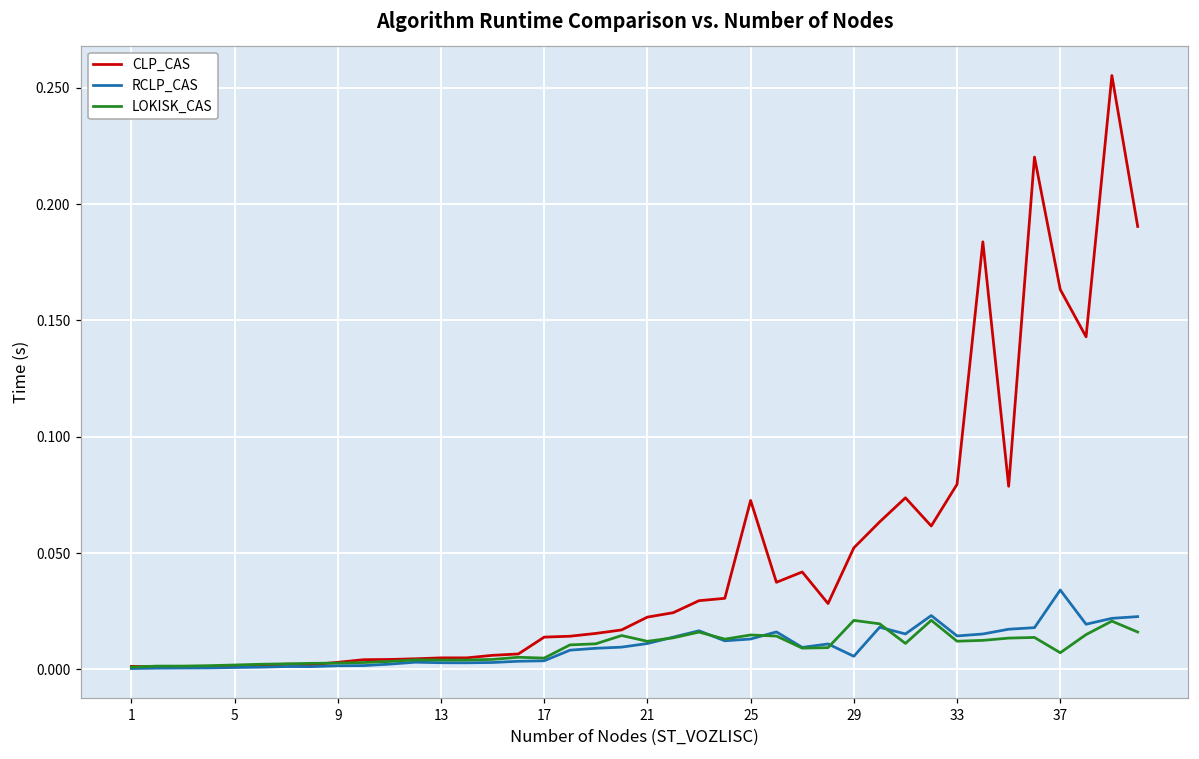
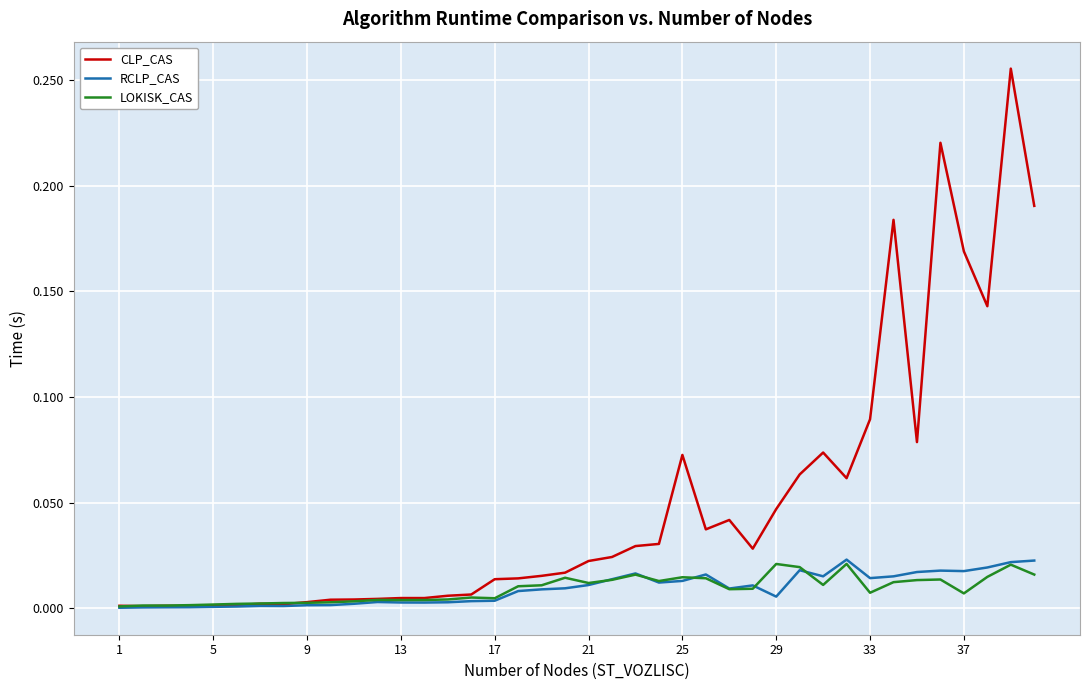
CLP_CAS, 29: 0.052 -> 0.047
CLP_CAS, 33: 0.080 -> 0.089
LOKISK_CAS, 33: 0.012 -> 0.007
CLP_CAS, 37: 0.163 -> 0.169
RCLP_CAS, 37: 0.034 -> 0.018
